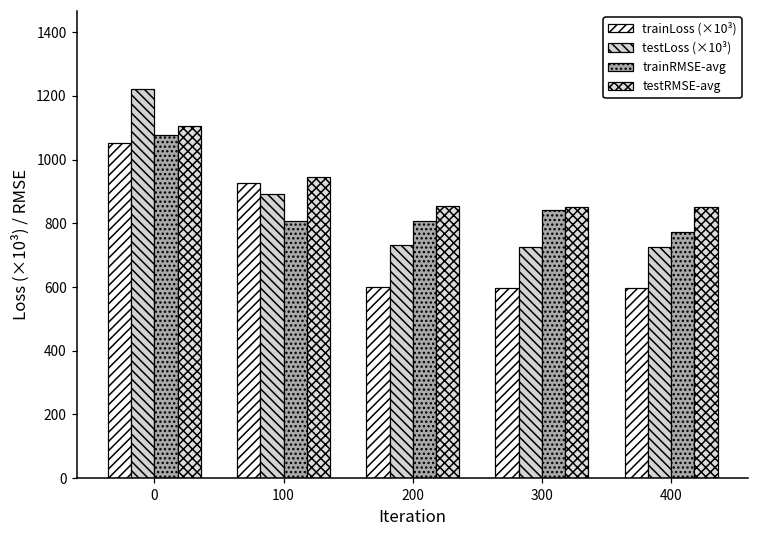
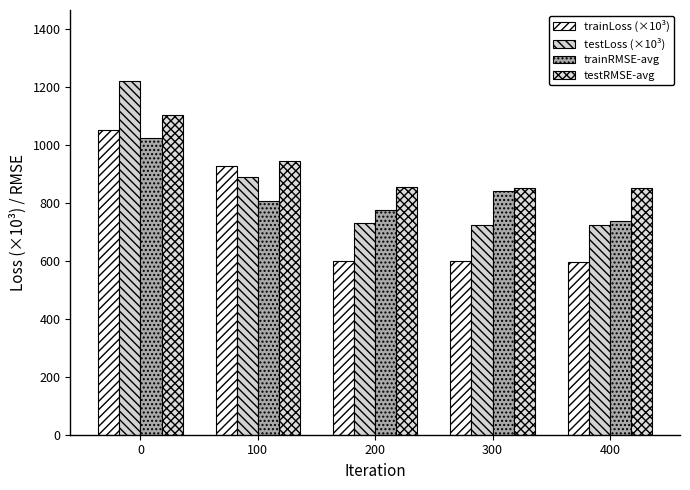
trainRMSE-avg, 0: 1080 -> 1030
trainRMSE-avg, 200: 810 -> 780
trainRMSE-avg, 400: 770 -> 740
